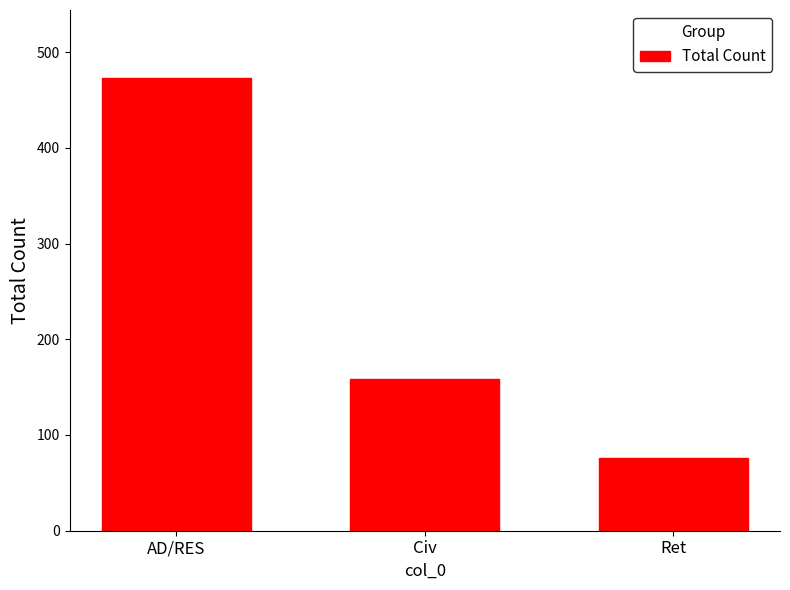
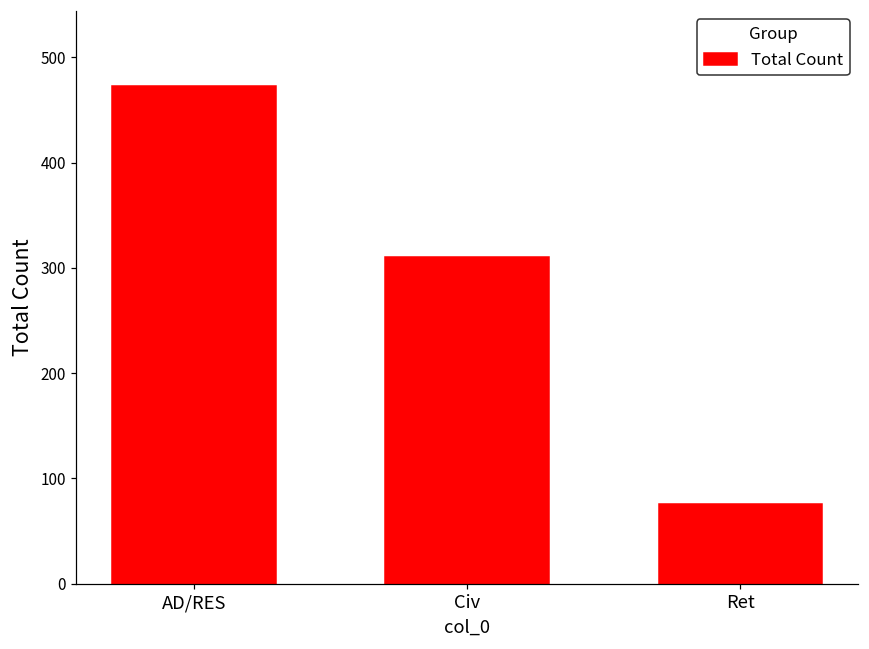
Civ: 160 -> 310
